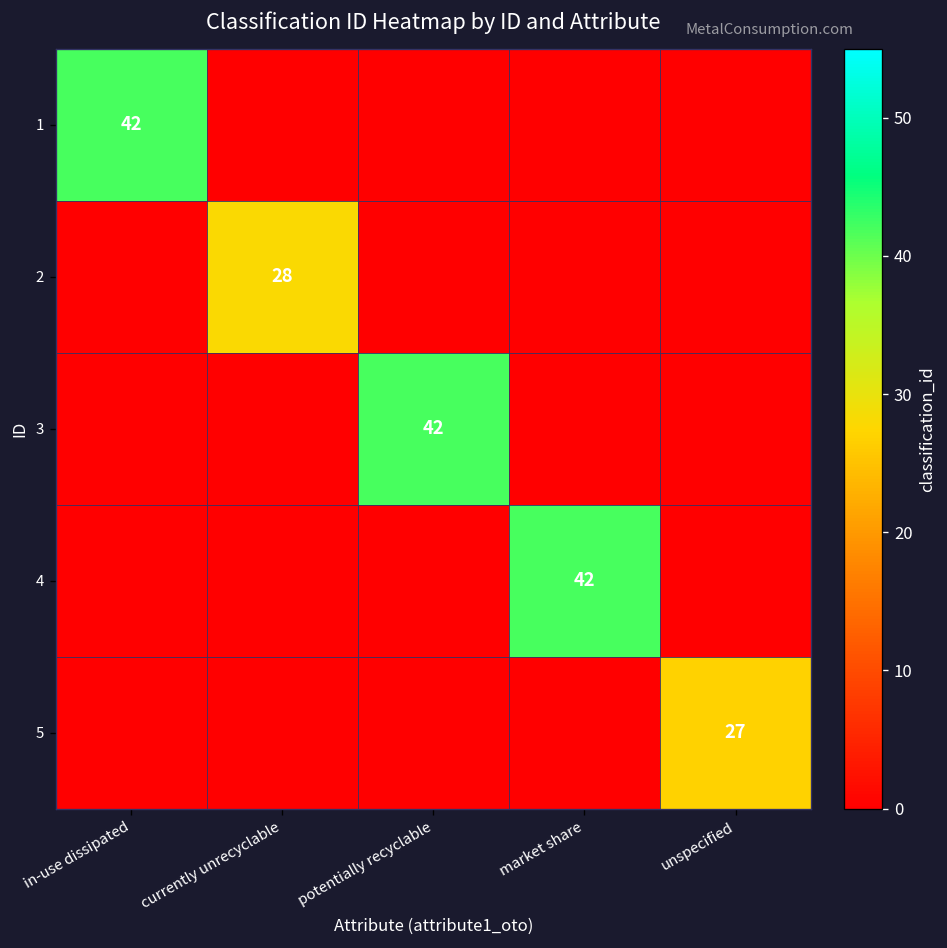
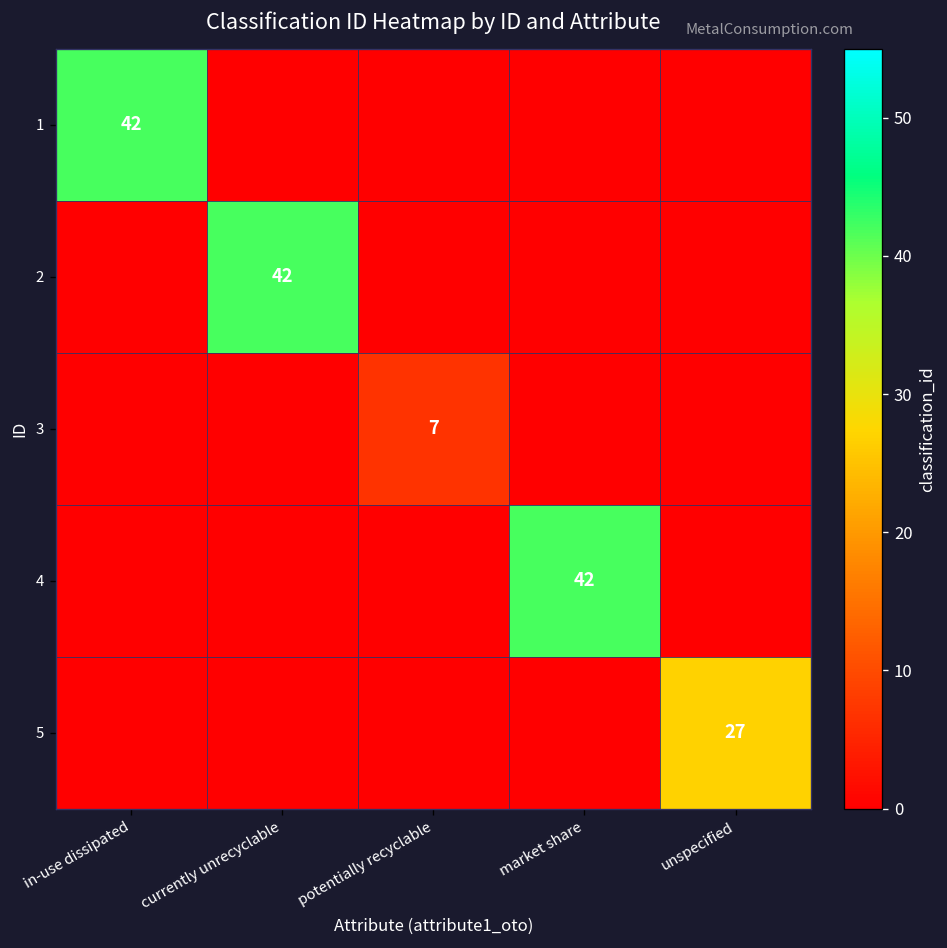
2, currently unrecyclable: 28 -> 42
3, potentially recyclable: 42 -> 7
